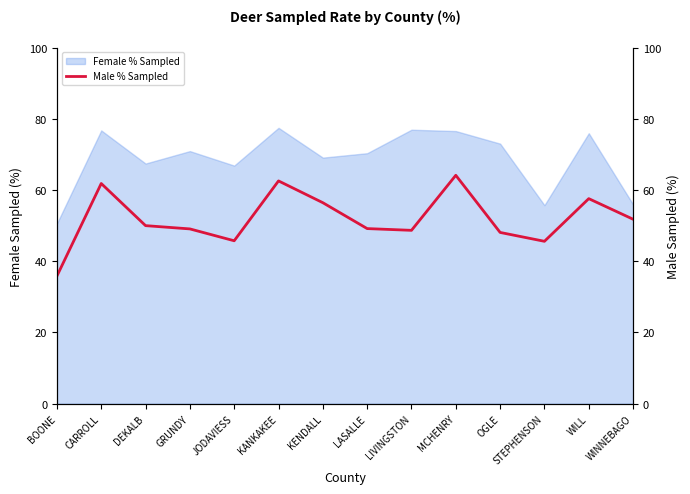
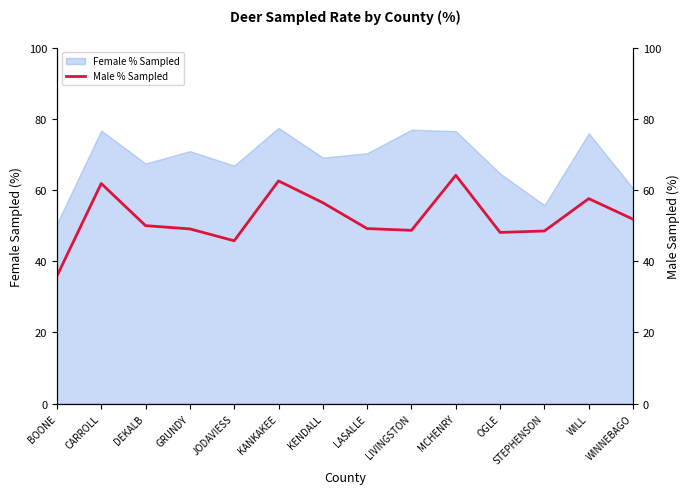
Female % Sampled, OGLE: 73 -> 65
Female % Sampled, WINNEBAGO: 56 -> 60
Male % Sampled, STEPHENSON: 46 -> 49
